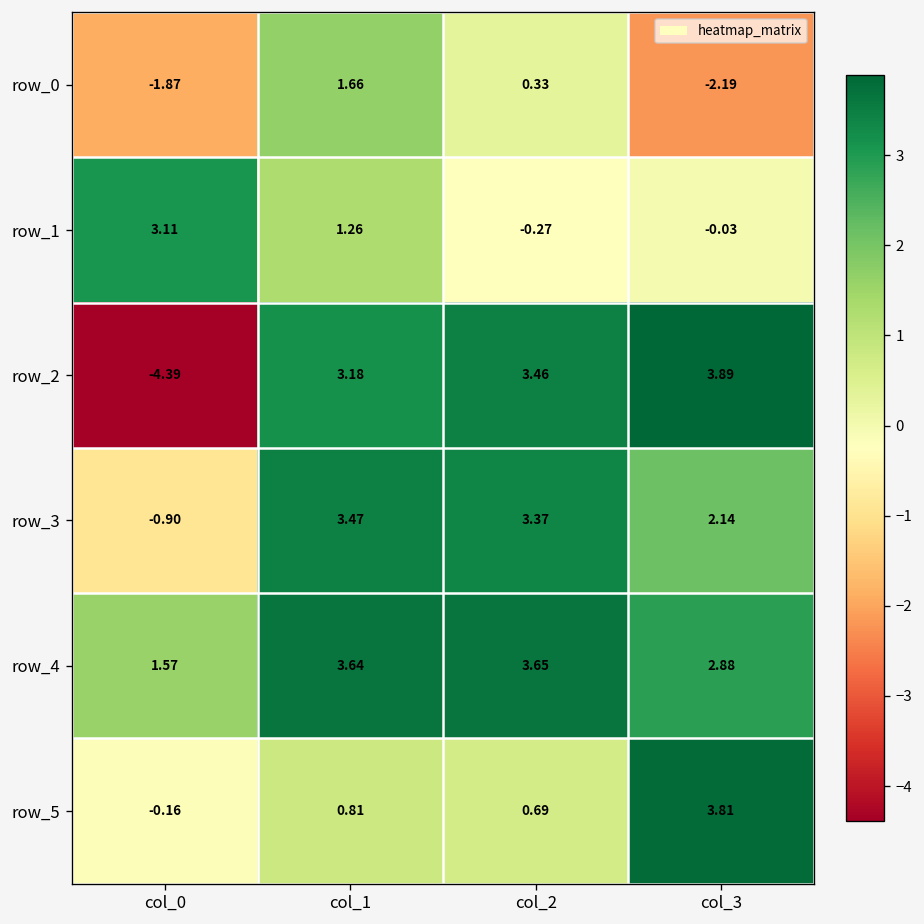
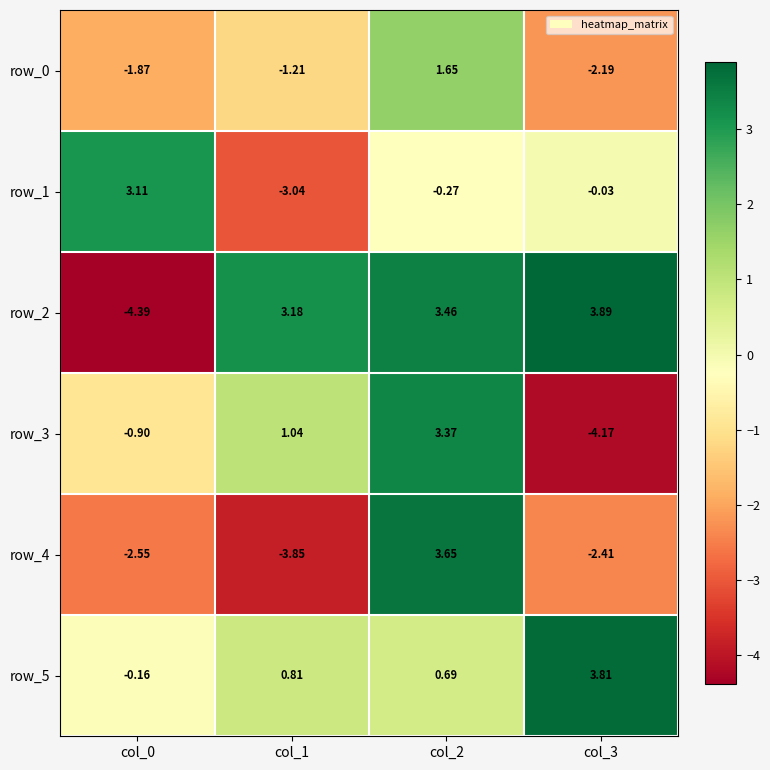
row_0, col_1: 1.66 -> -1.21
row_0, col_2: 0.33 -> 1.65
row_1, col_1: 1.26 -> -3.04
row_3, col_1: 3.47 -> 1.04
row_3, col_3: 2.14 -> -4.17
row_4, col_0: 1.57 -> -2.55
row_4, col_1: 3.64 -> -3.85
row_4, col_3: 2.88 -> -2.41
